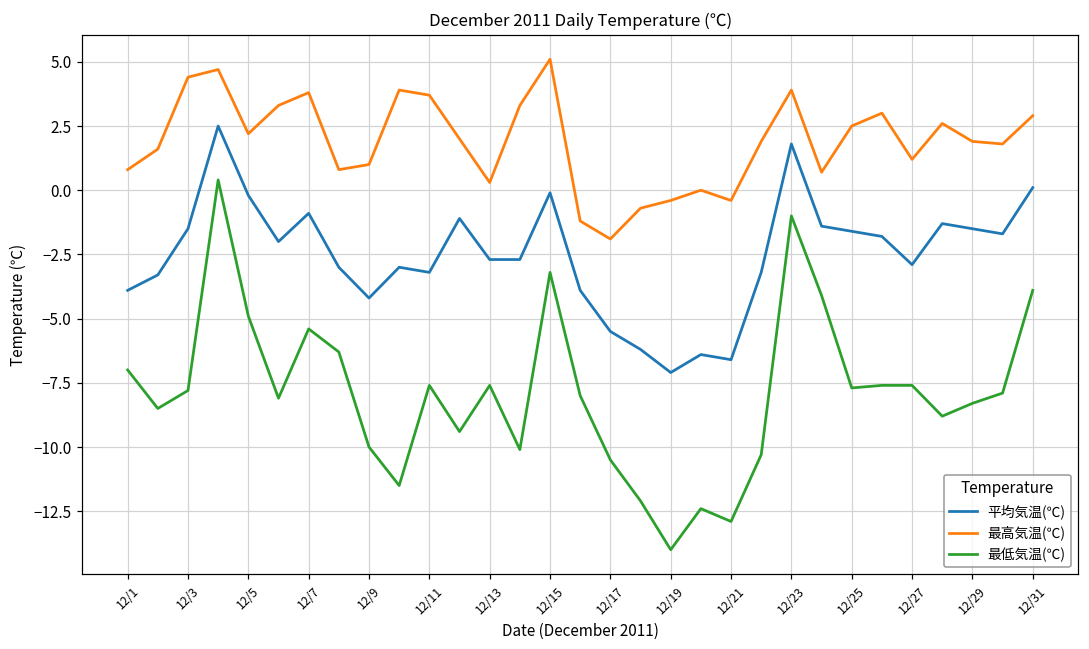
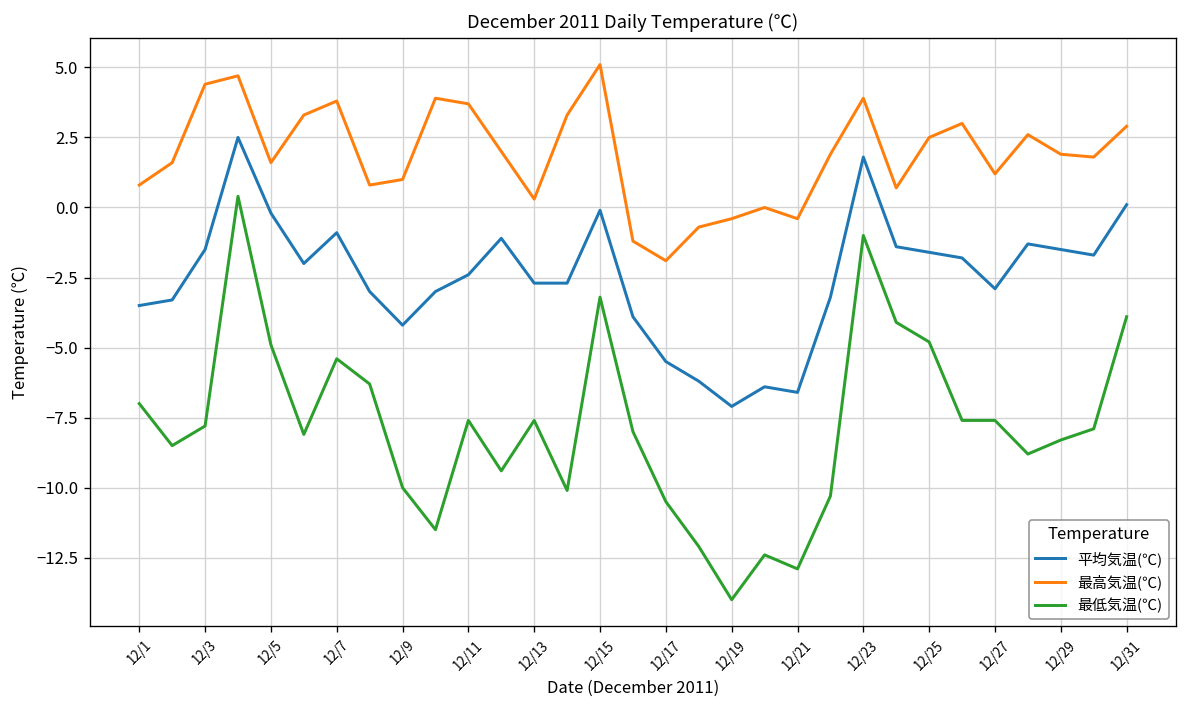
平均気温(℃), 12/1: -3.9 -> -3.5
最高気温(℃), 12/5: 2.2 -> 1.6
平均気温(℃), 12/11: -3.2 -> -2.4
最低気温(℃), 12/25: -7.7 -> -4.8
